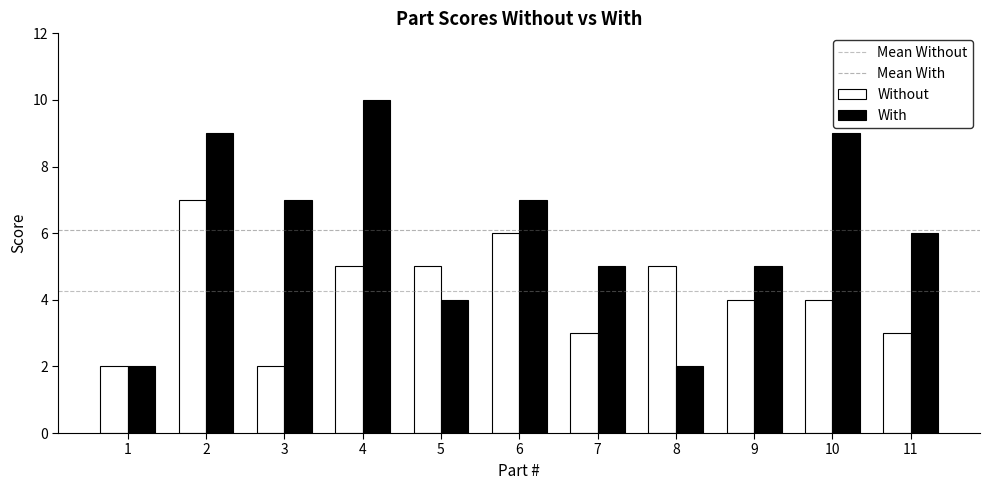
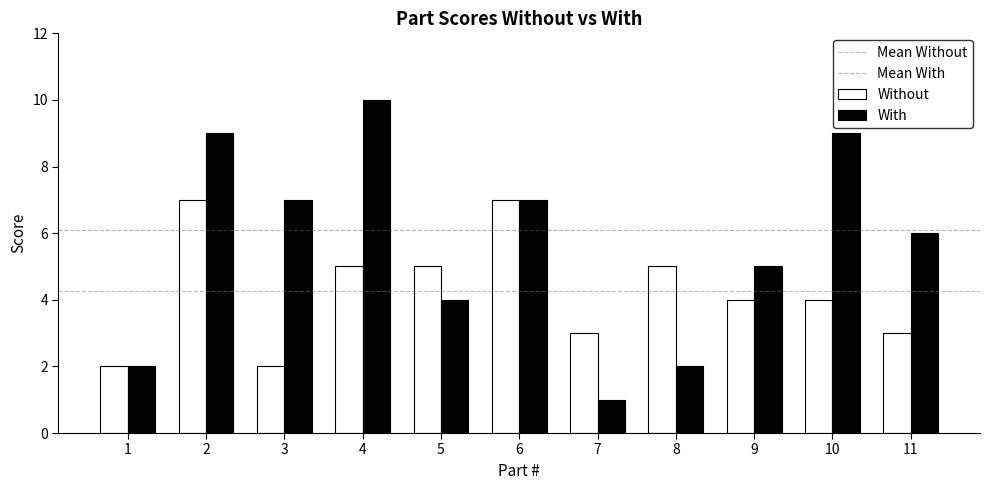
Without, 6: 6 -> 7
With, 7: 5 -> 1
